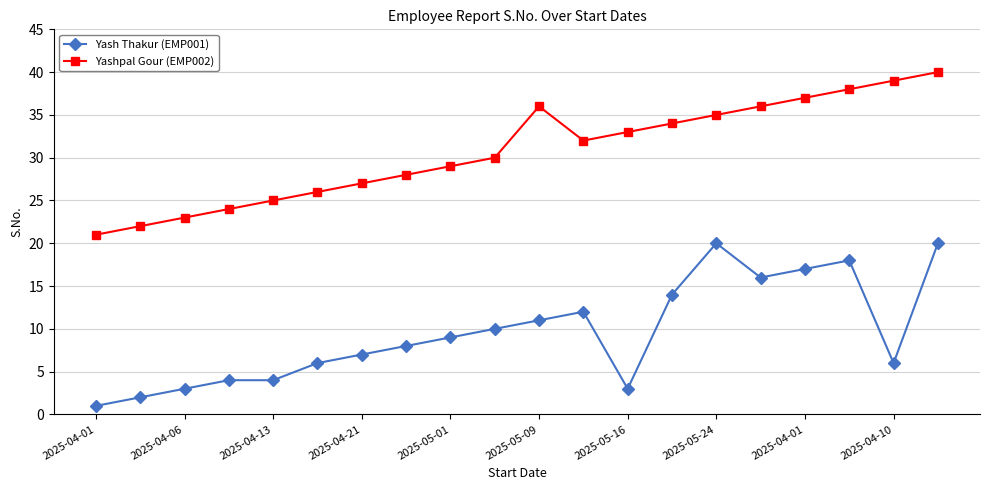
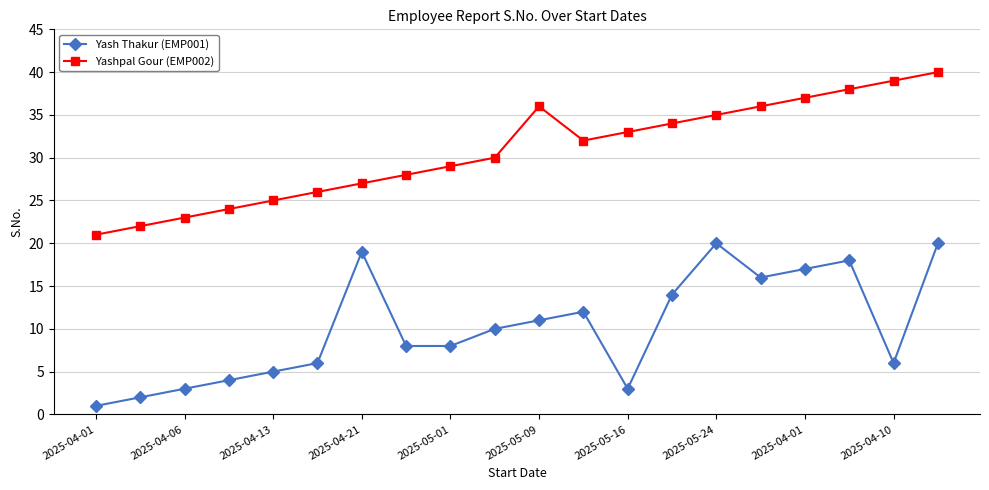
Yash Thakur (EMP001), 2025-04-13: 4 -> 5
Yash Thakur (EMP001), 2025-04-21: 7 -> 19
Yash Thakur (EMP001), 2025-05-01: 9 -> 8
